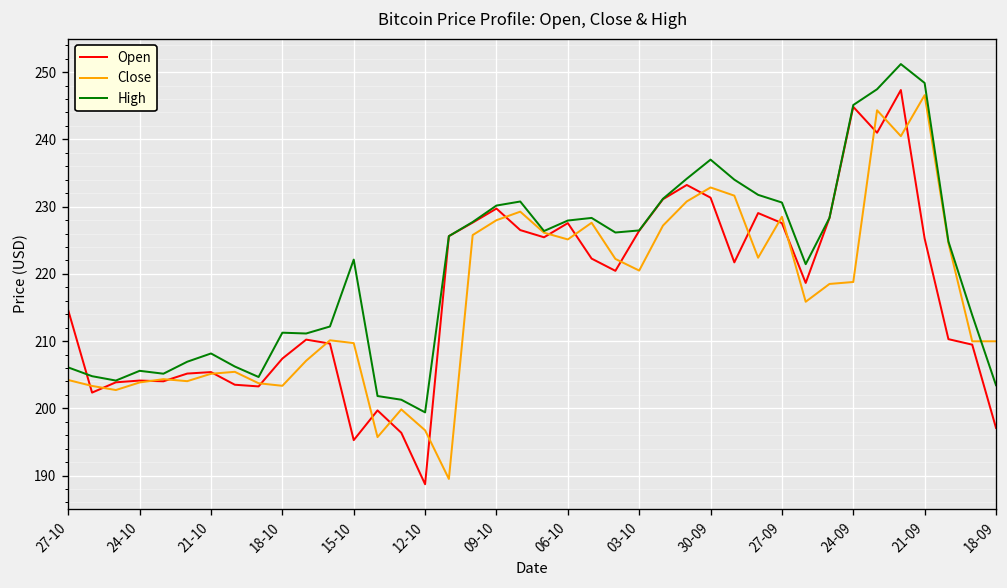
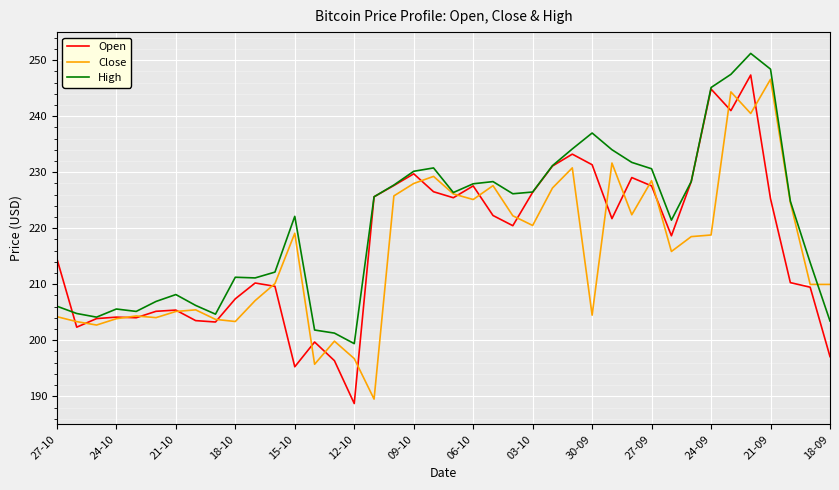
Close, 15-10: 210 -> 219
Close, 30-09: 233 -> 204
